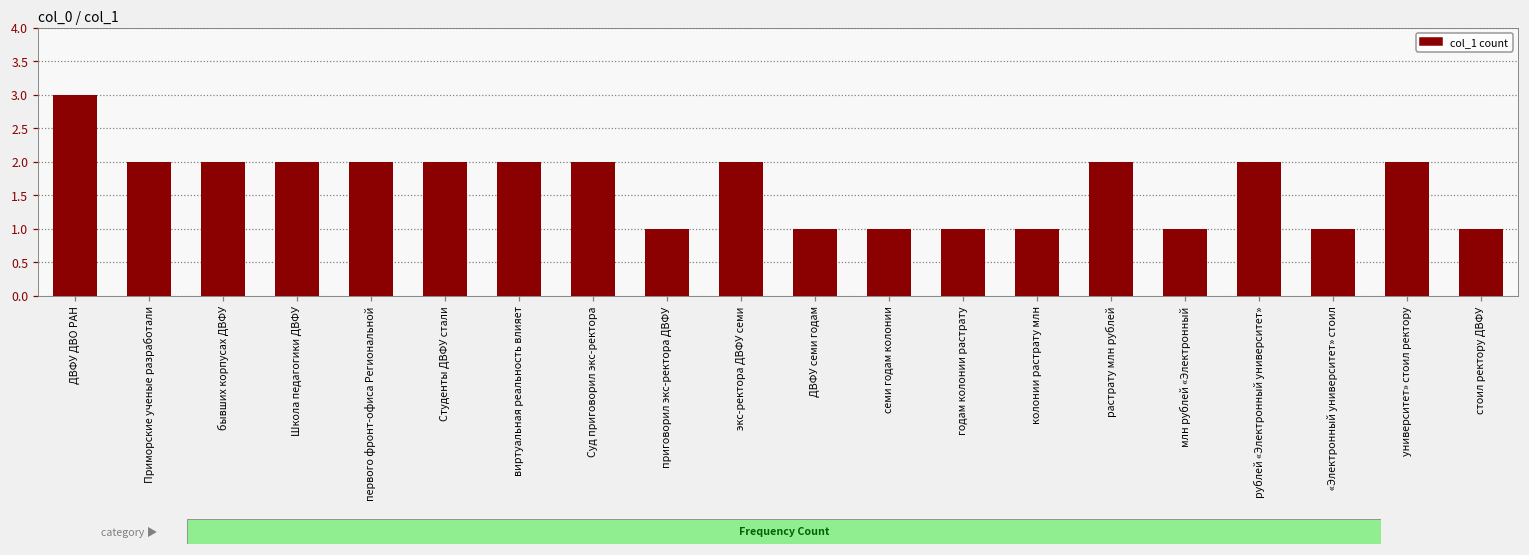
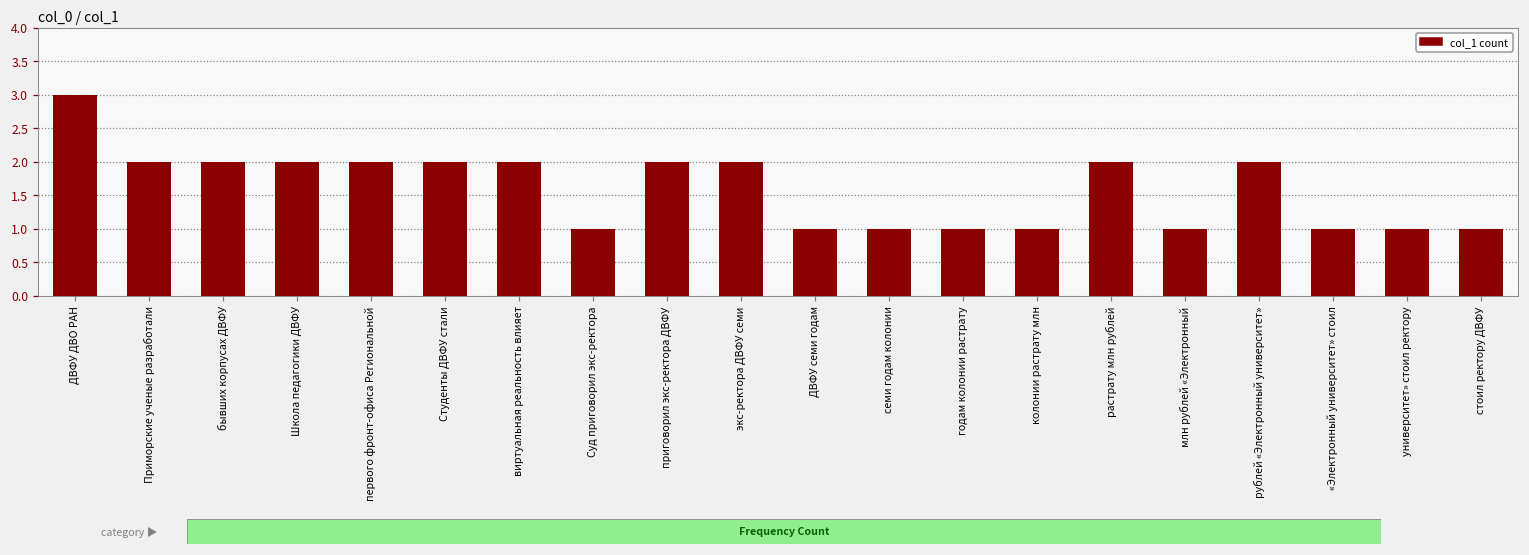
Суд приговорил экс-ректора: 2 -> 1
приговорил экс-ректора ДВФУ: 1 -> 2
университет» стоил ректору: 2 -> 1
